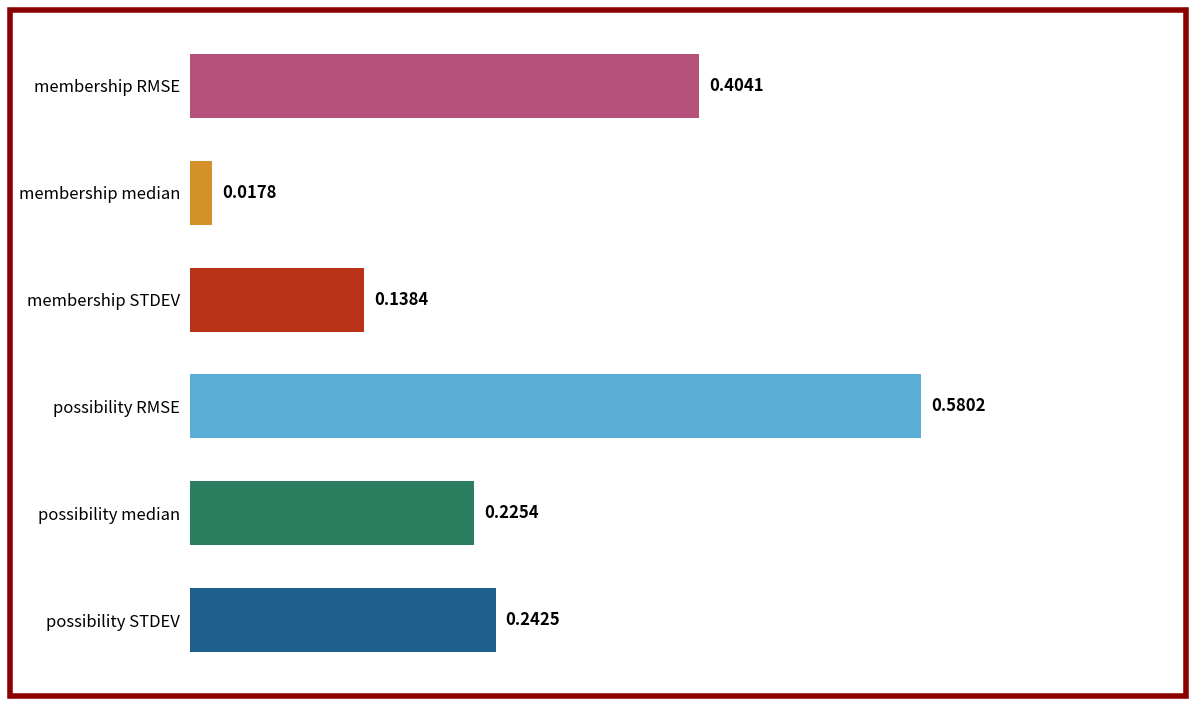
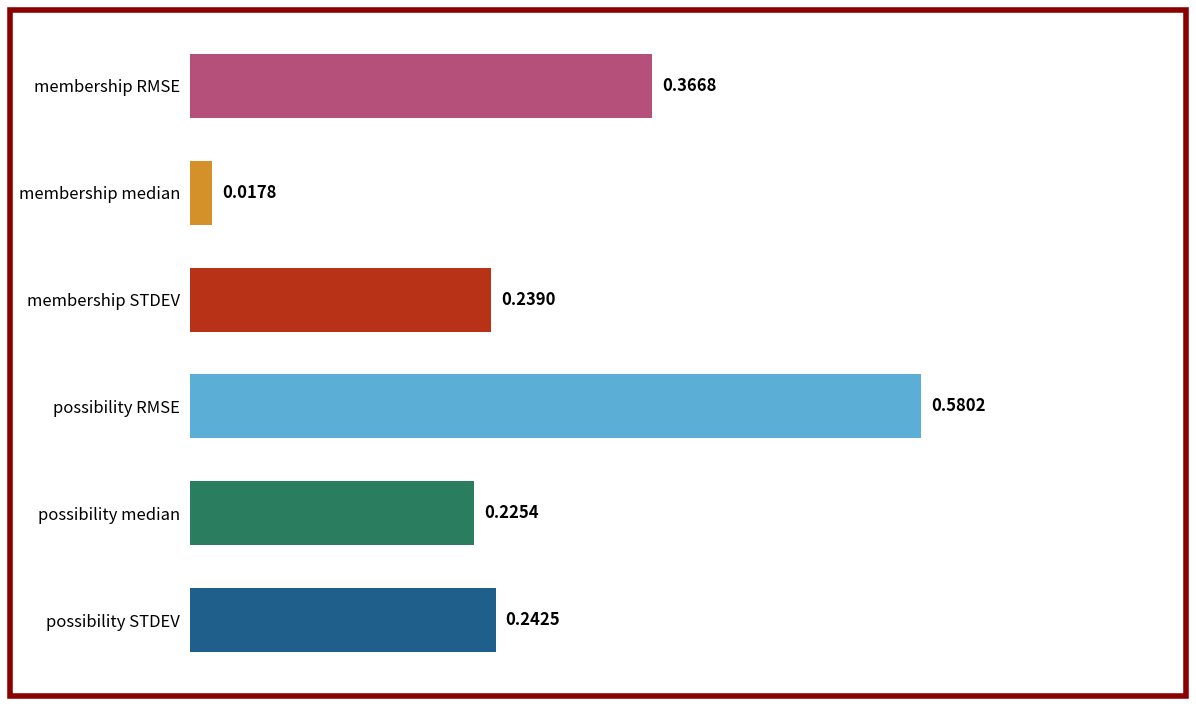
membership RMSE: 0.4041 -> 0.3668
membership STDEV: 0.1384 -> 0.2390
